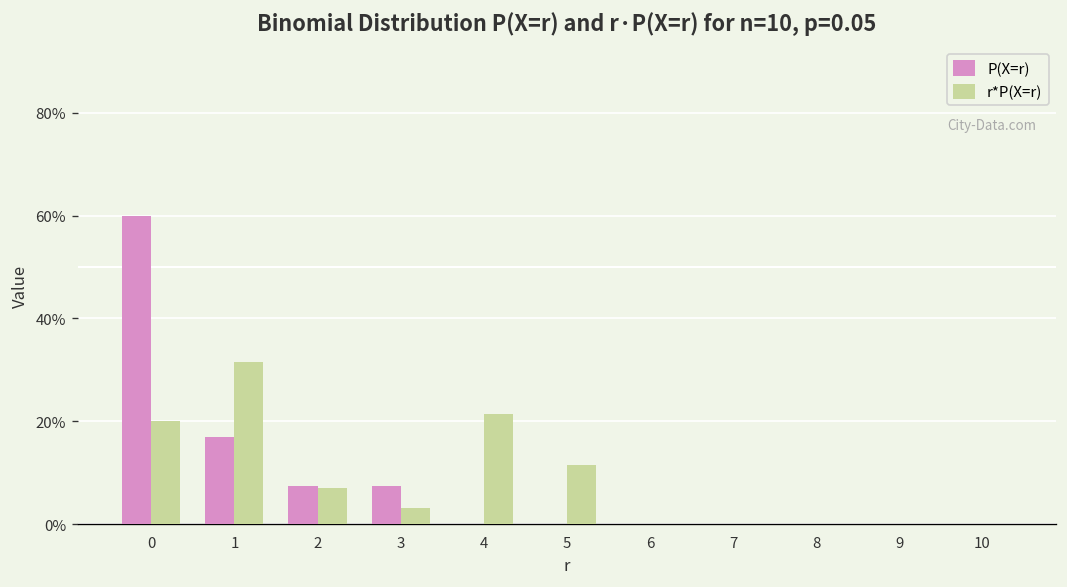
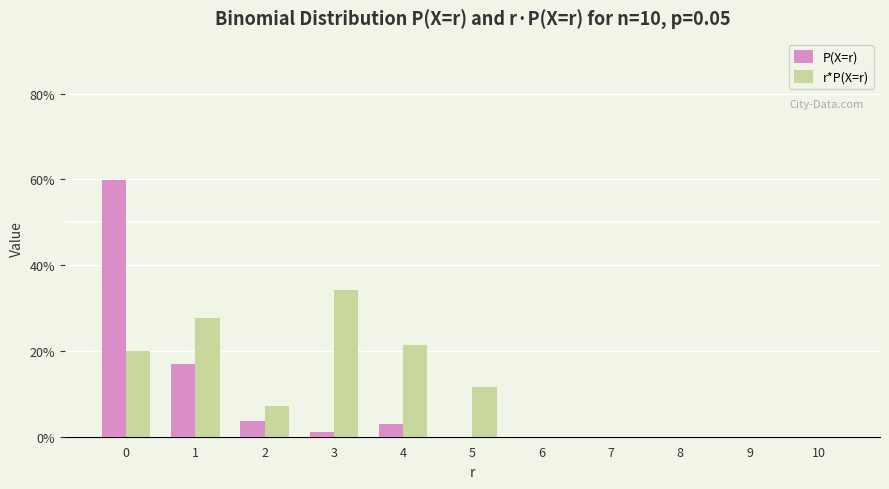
r*P(X=r), 1: 32% -> 28%
P(X=r), 2: 7% -> 4%
P(X=r), 3: 7% -> 1%
r*P(X=r), 3: 3% -> 34%
P(X=r), 4: 0% -> 3%
